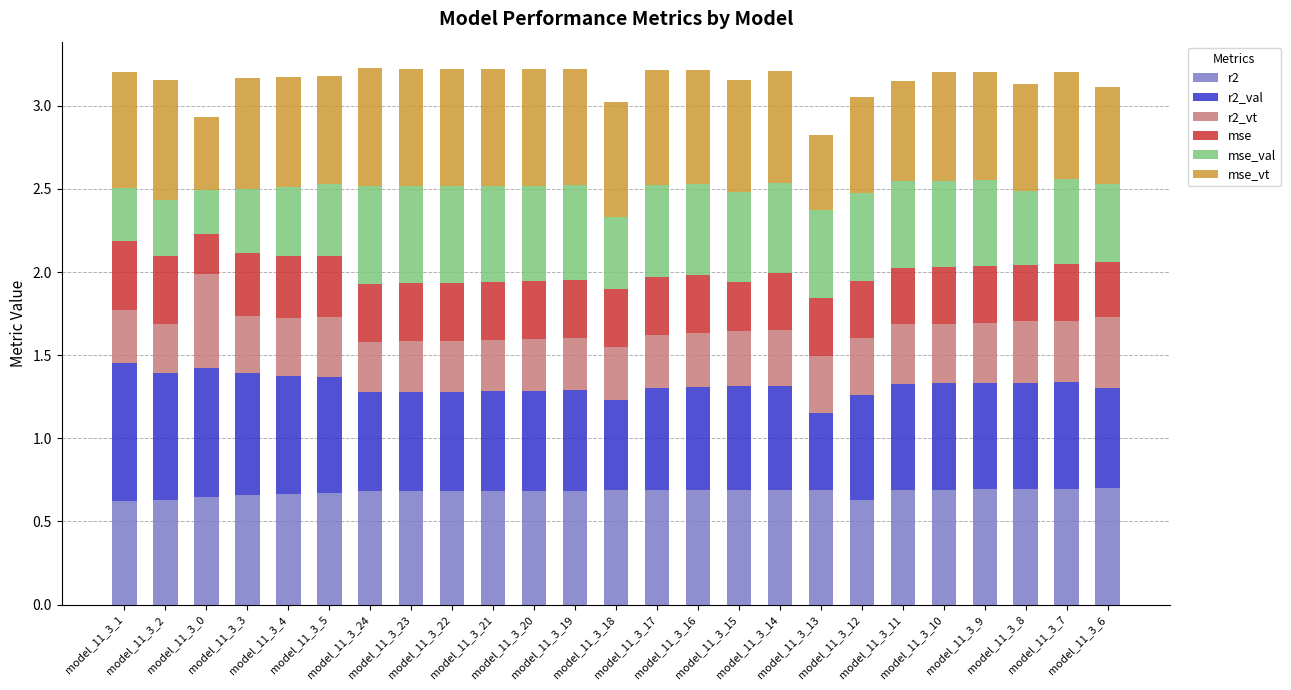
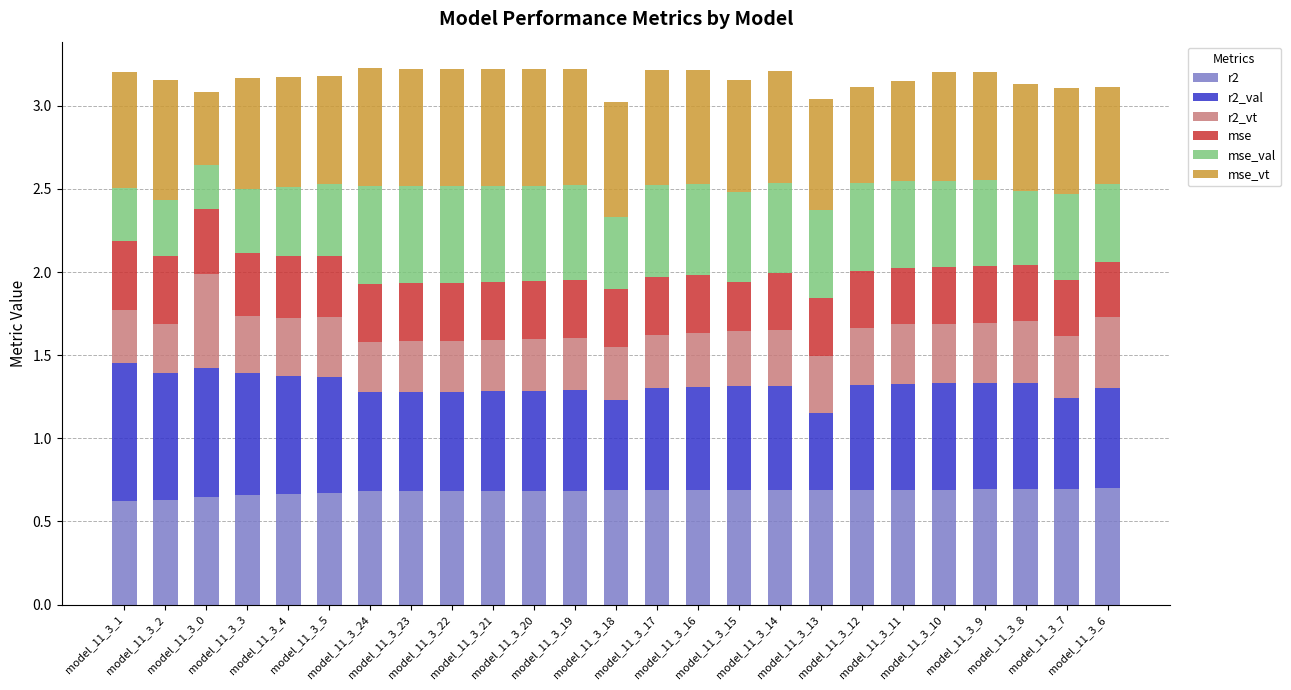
mse, model_11_3_0: 0.24 -> 0.39
mse_vt, model_11_3_13: 0.45 -> 0.67
r2, model_11_3_12: 0.63 -> 0.69
r2_val, model_11_3_7: 0.64 -> 0.55
